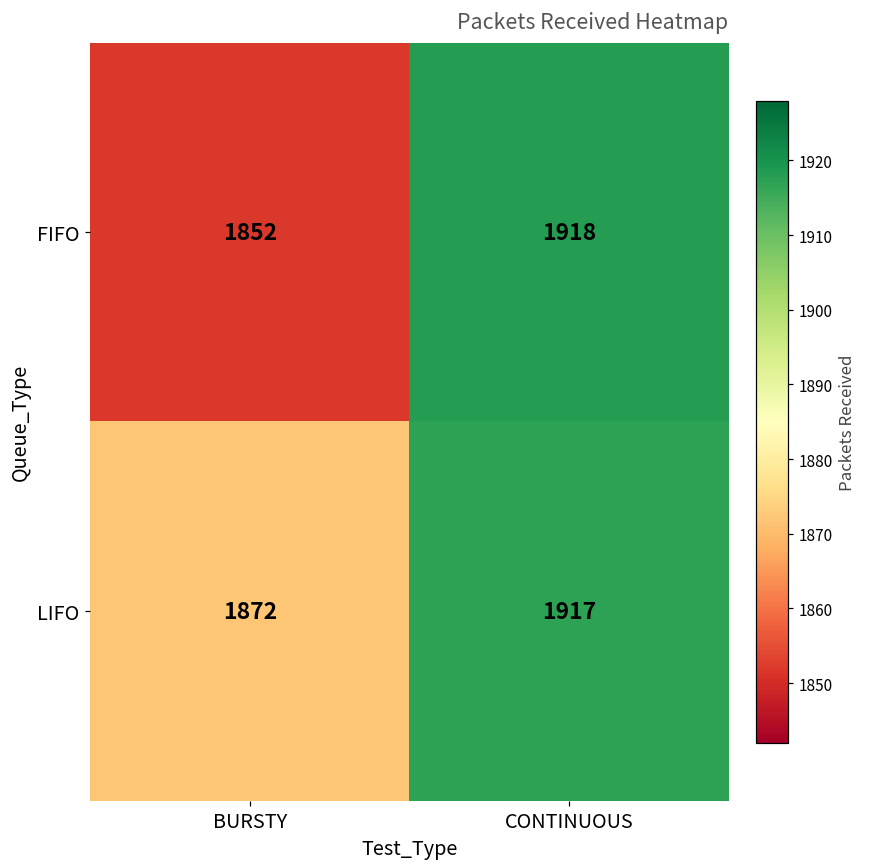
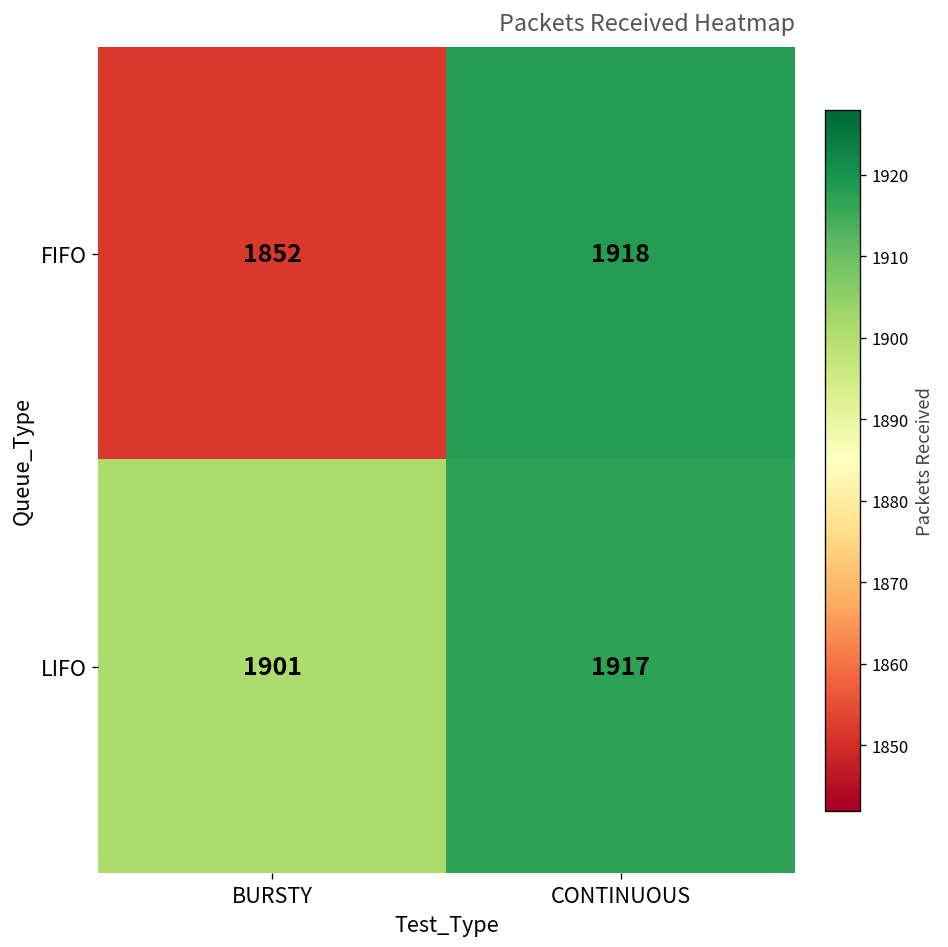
LIFO, BURSTY: 1872 -> 1901
